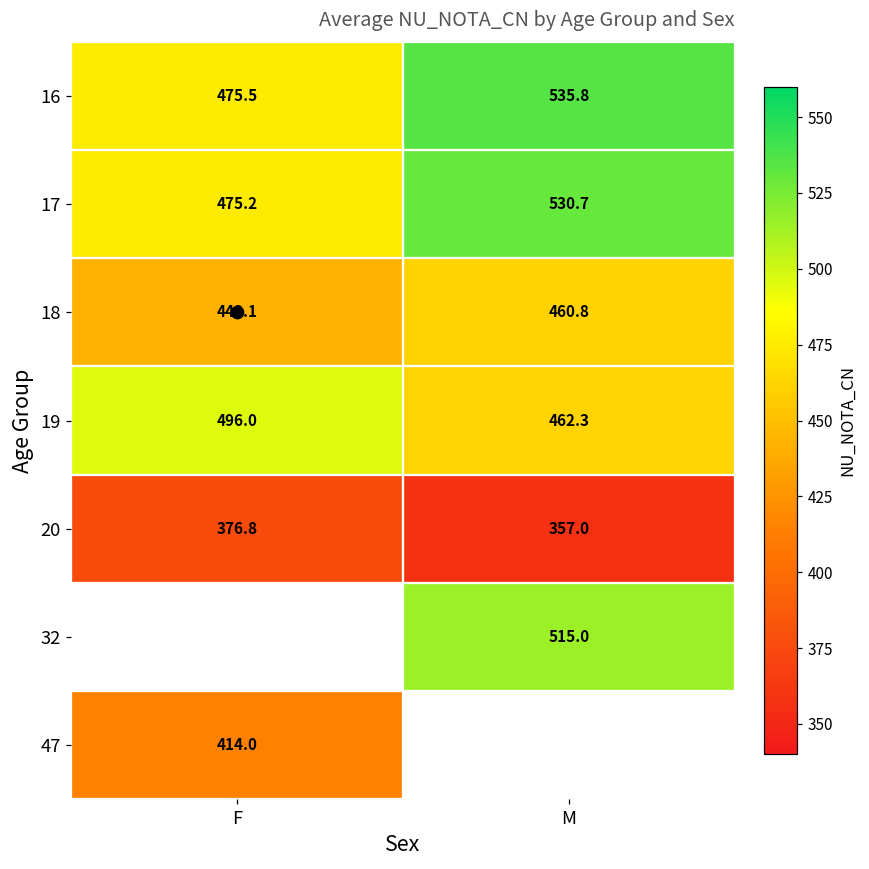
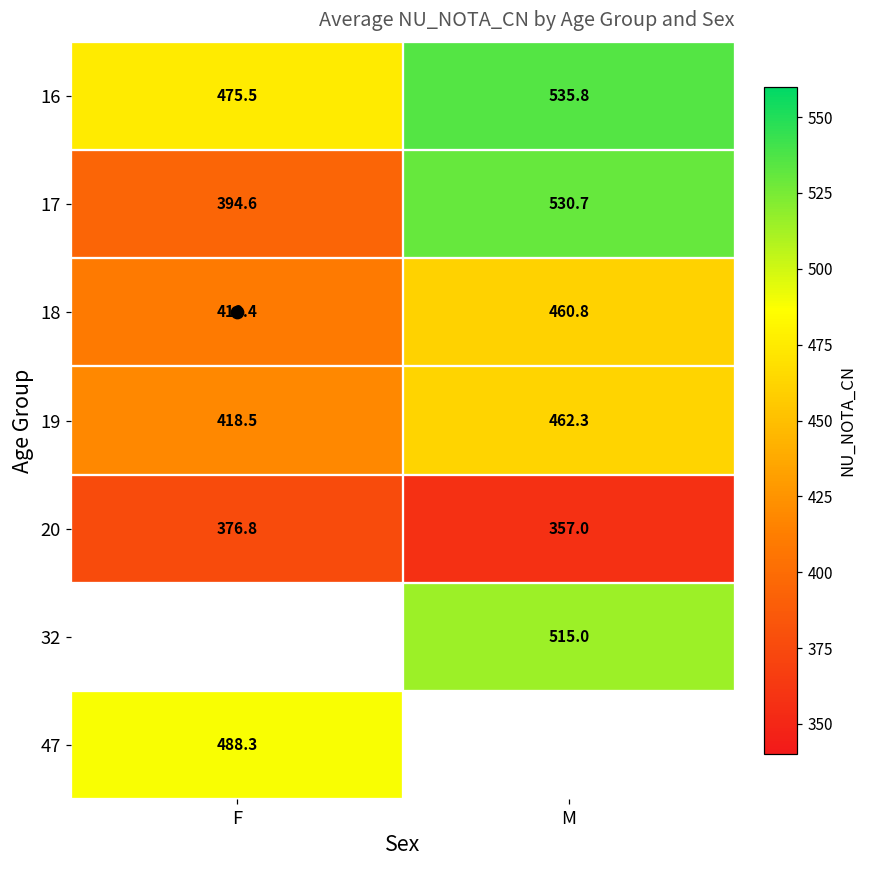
17, F: 475.2 -> 394.6
18, F: 443.1 -> 410.4
19, F: 496.0 -> 418.5
47, F: 414.0 -> 488.3
